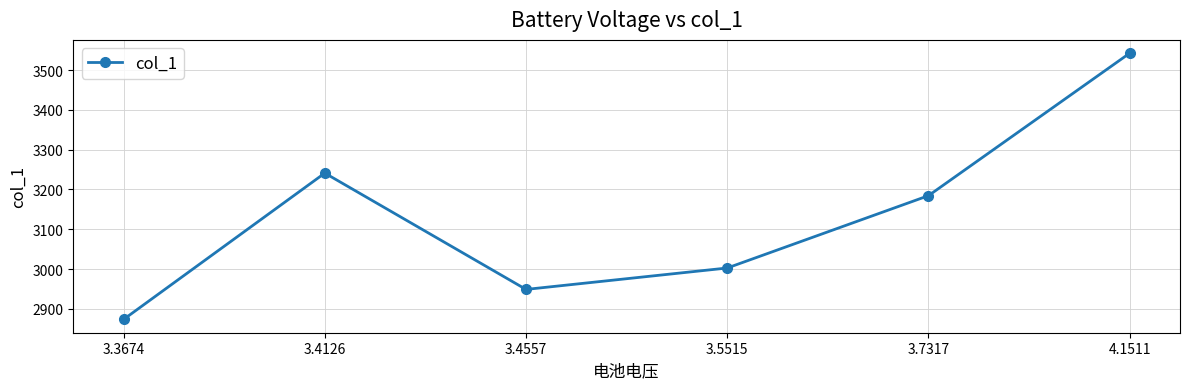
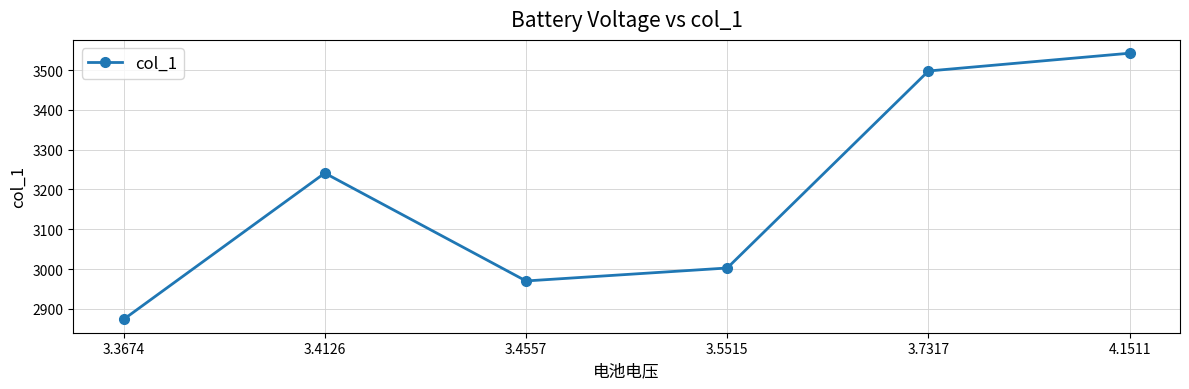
3.4557: 2950 -> 2970
3.7317: 3180 -> 3500
